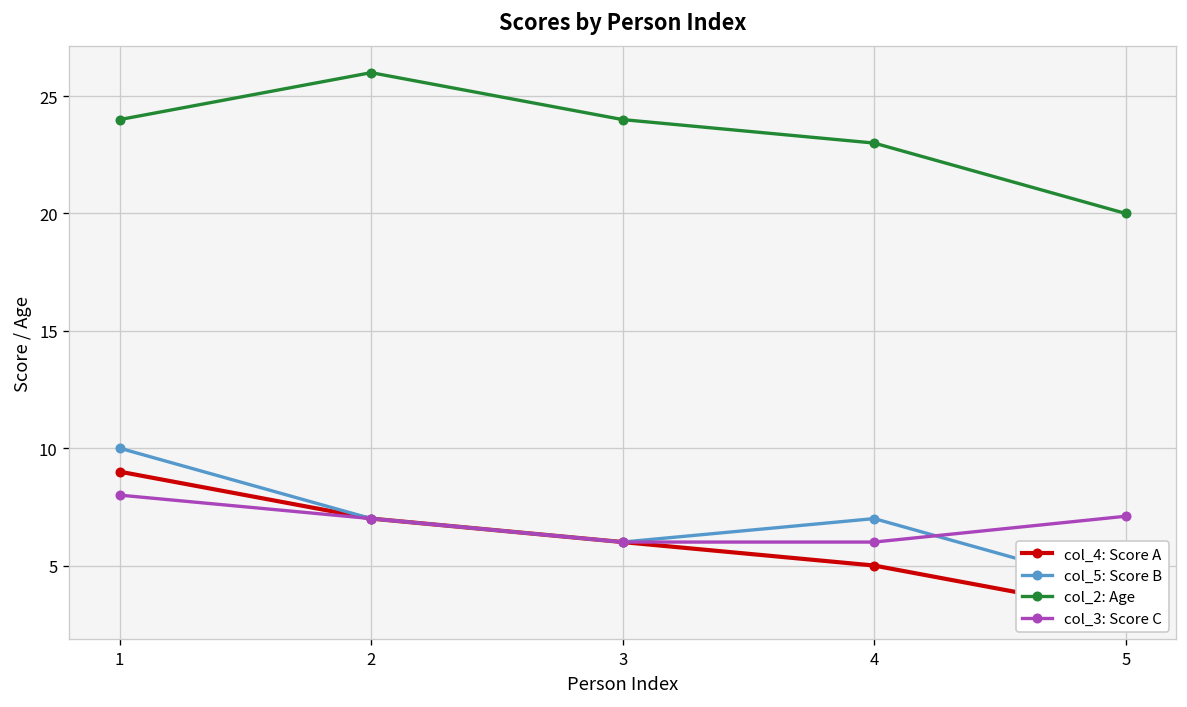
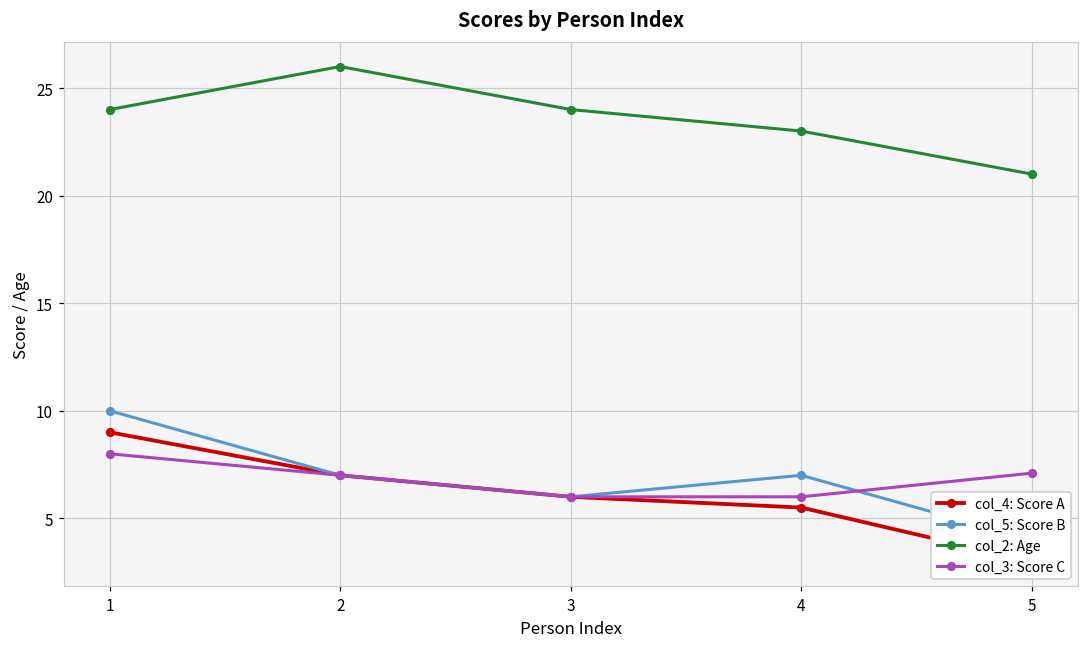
col_4: Score A, 4: 5.0 -> 5.5
col_2: Age, 5: 20 -> 21
